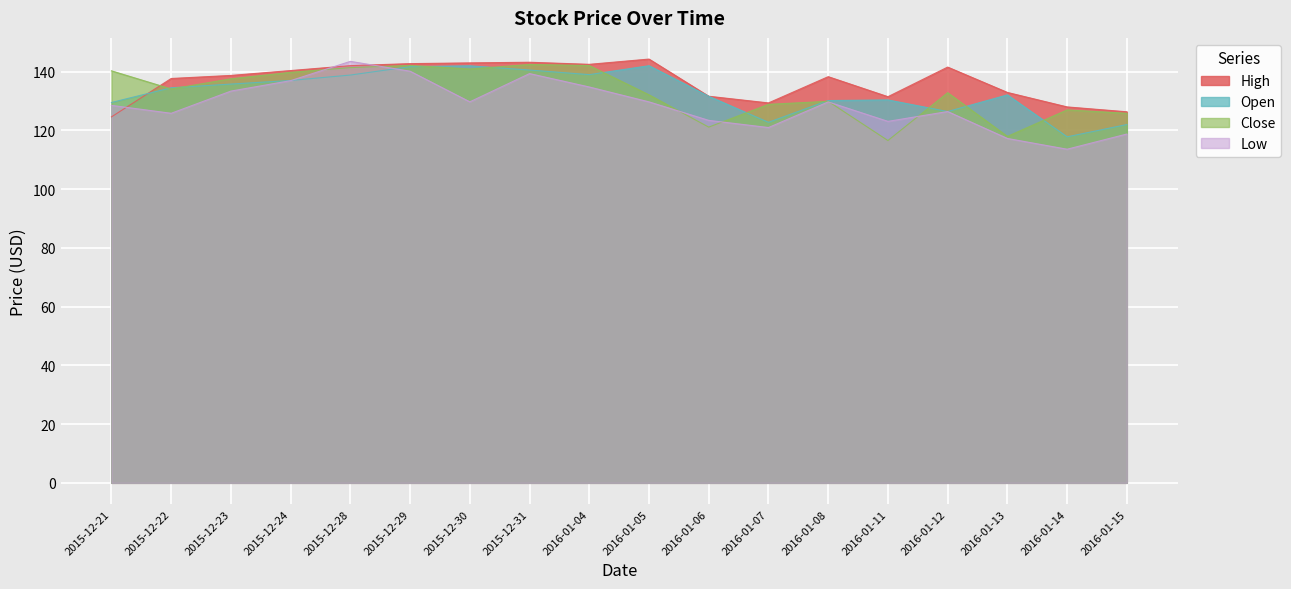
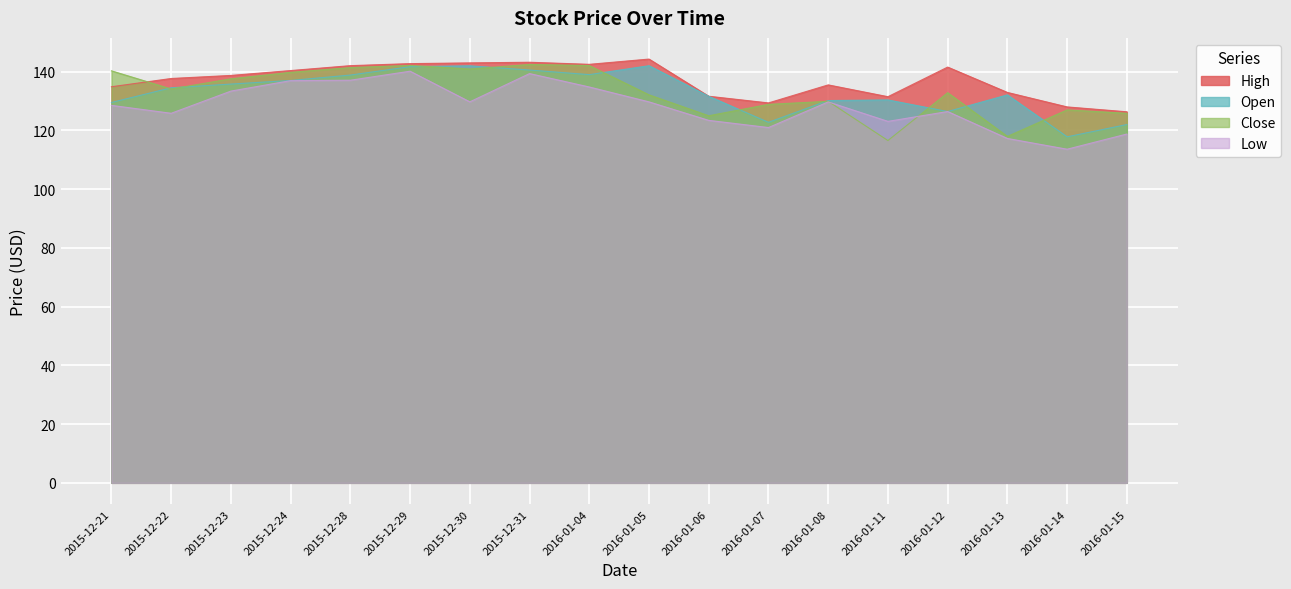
High, 2015-12-21: 125 -> 135
Low, 2015-12-28: 144 -> 137
Close, 2016-01-06: 121 -> 125
High, 2016-01-08: 138 -> 136
